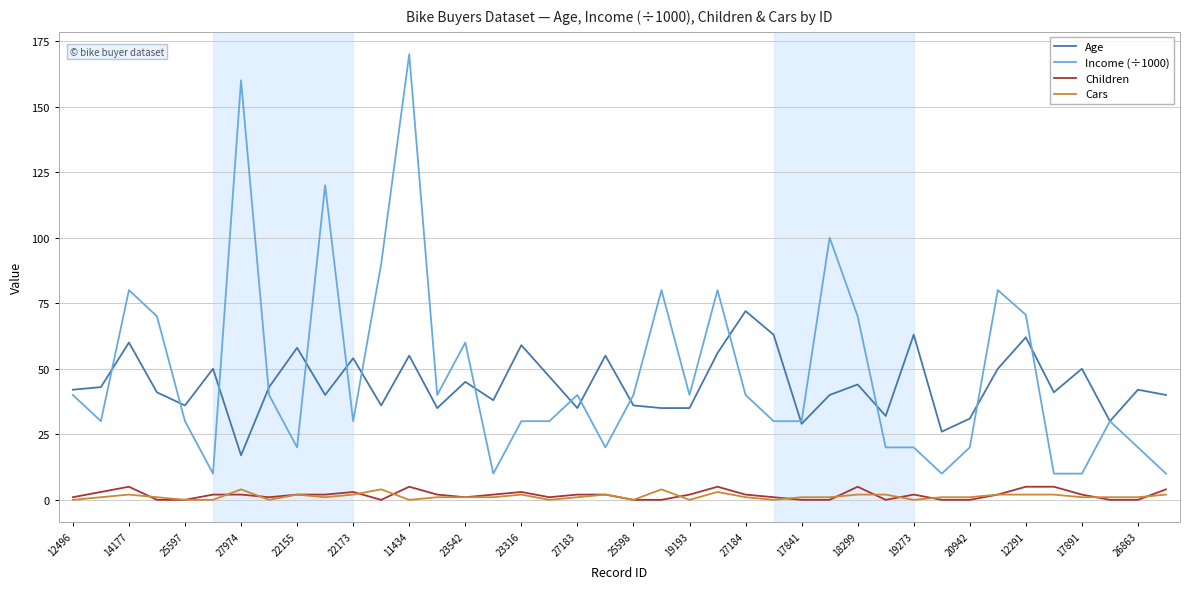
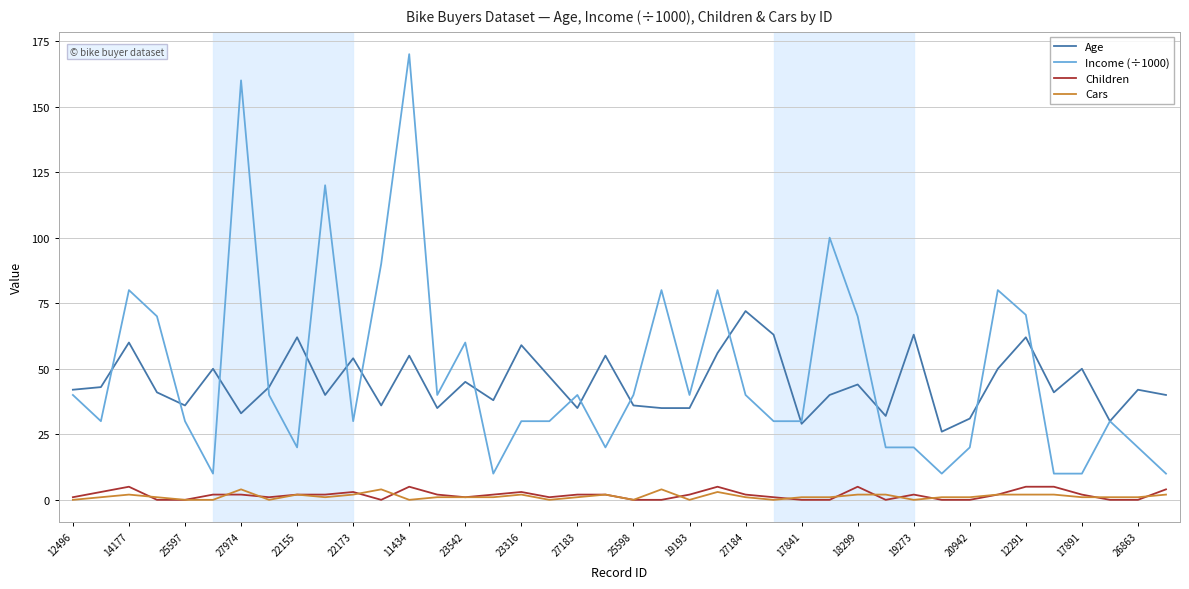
Age, 27974: 17 -> 33
Age, 22155: 58 -> 62
